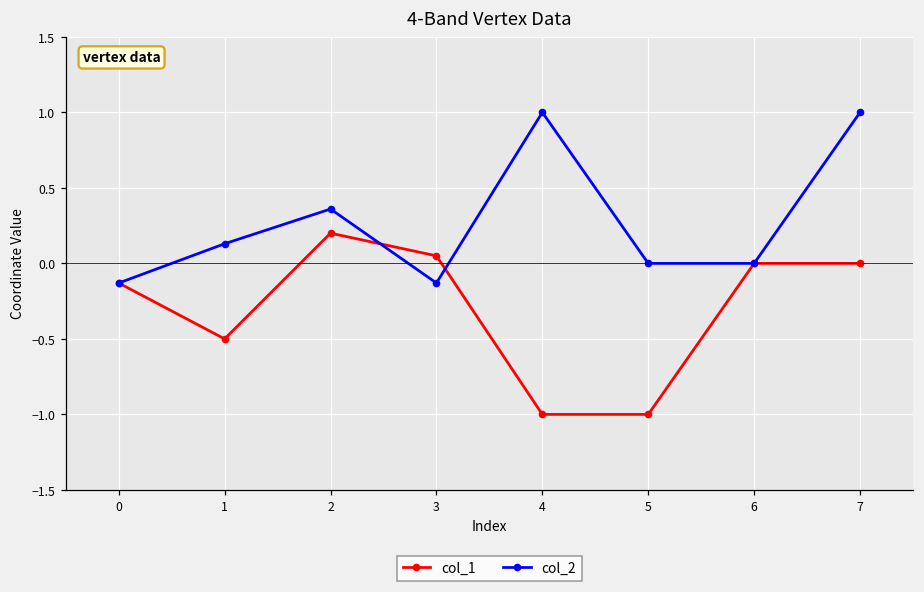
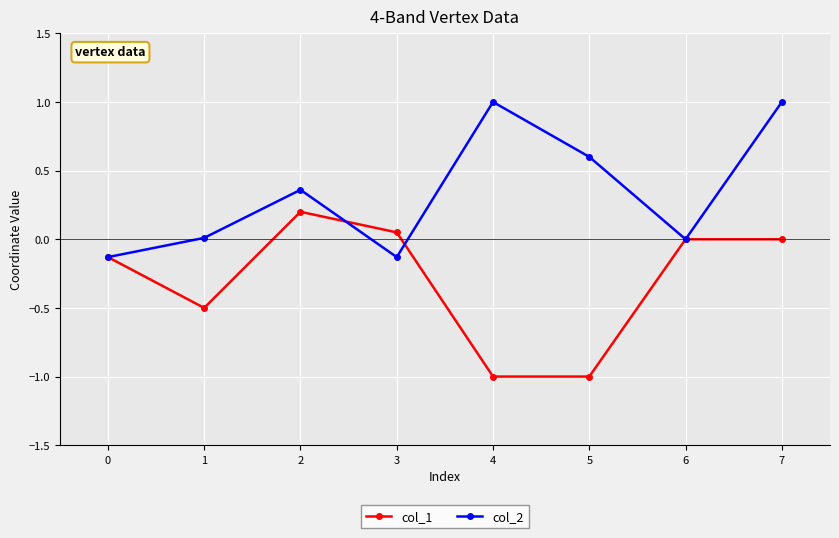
col_2, 1: 0.13 -> 0.01
col_2, 5: 0.0 -> 0.6
